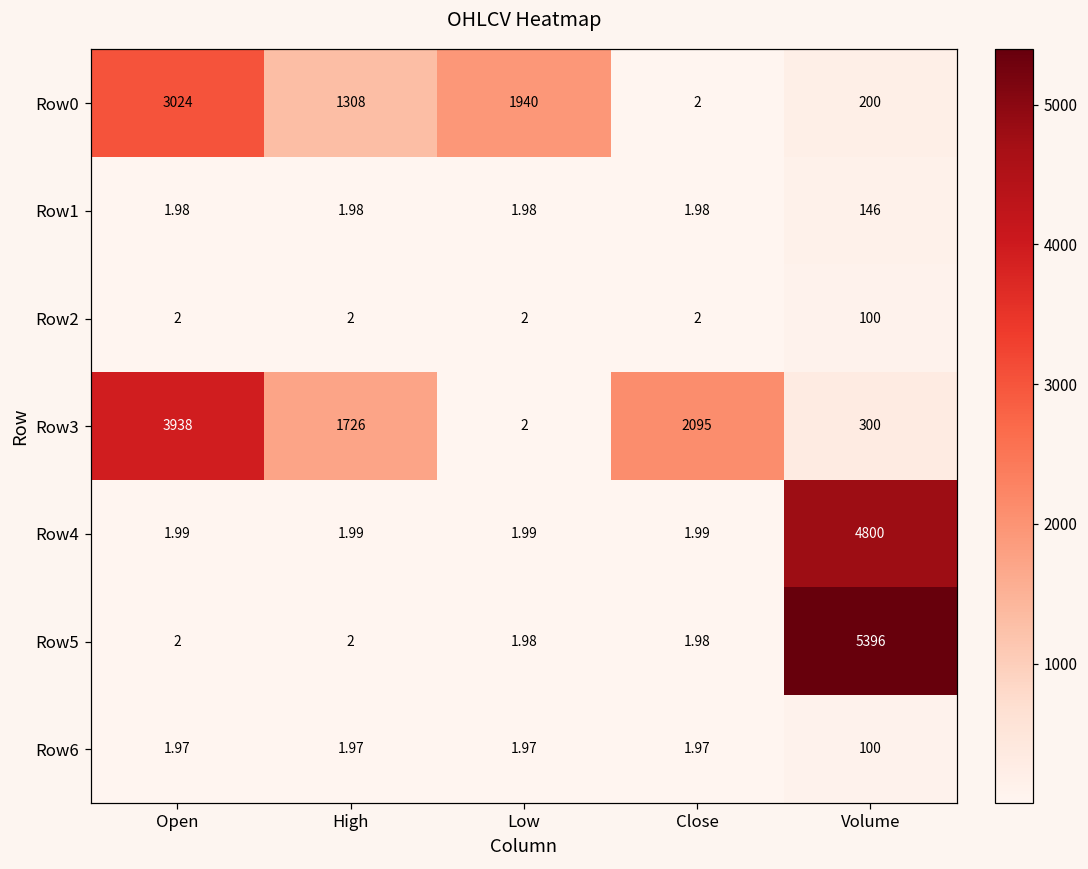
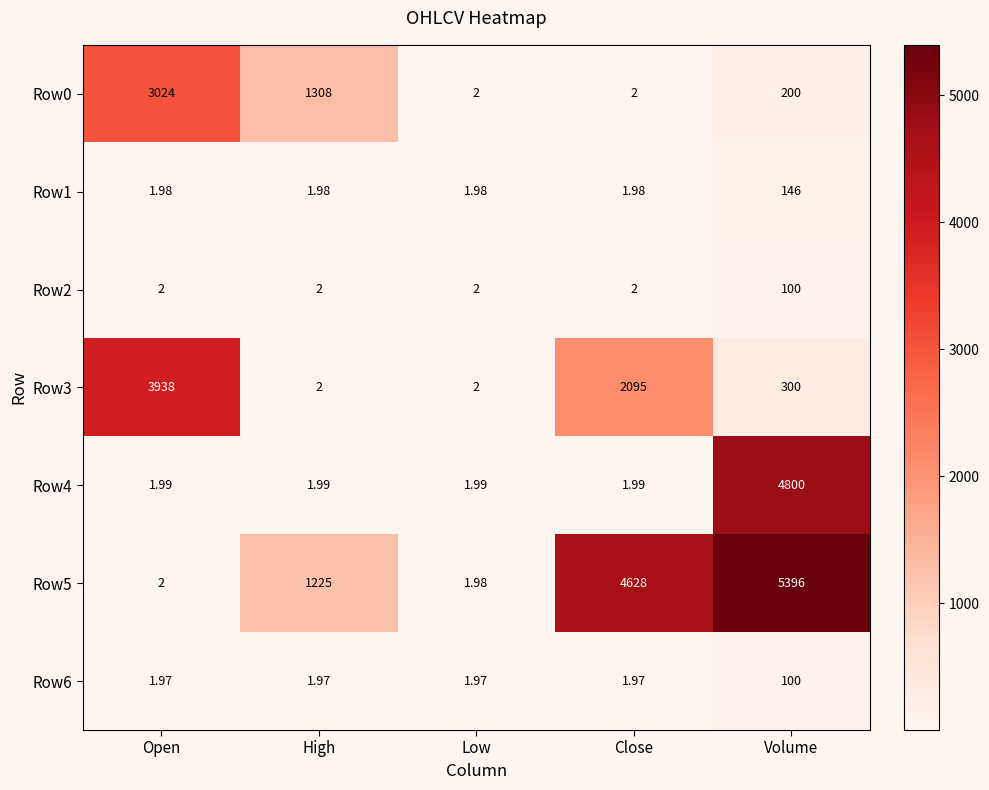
Row0, Low: 1940 -> 2
Row3, High: 1726 -> 2
Row5, High: 2 -> 1225
Row5, Close: 1.98 -> 4628
